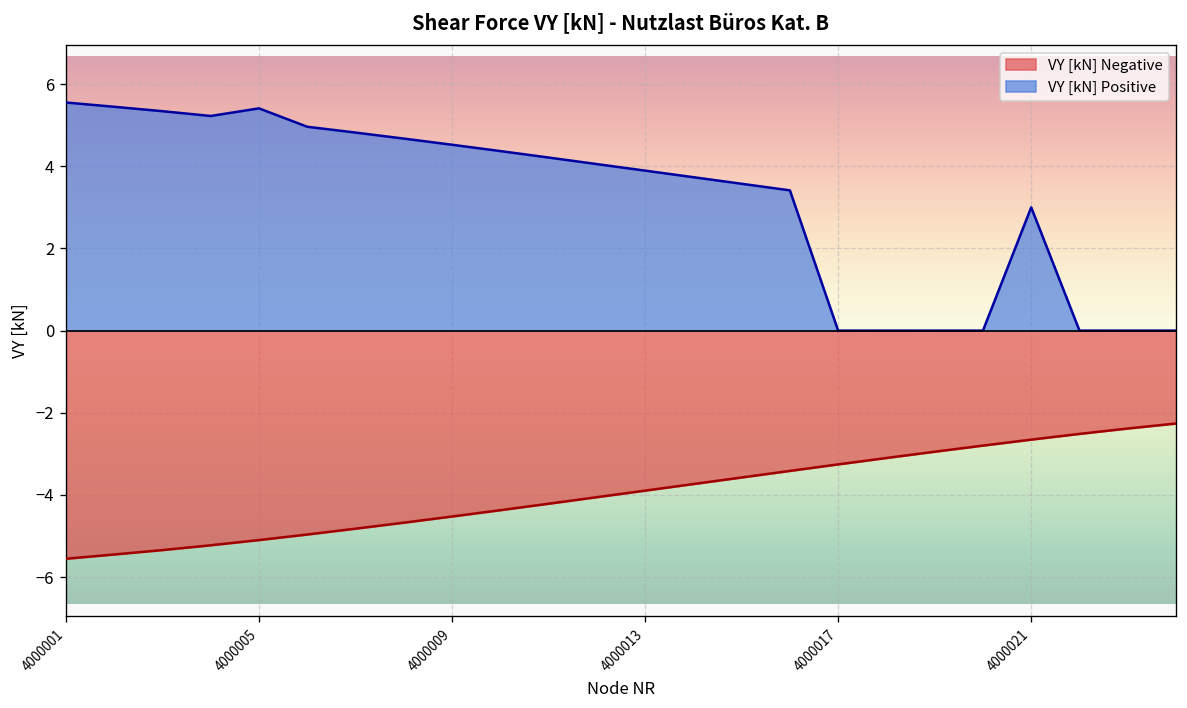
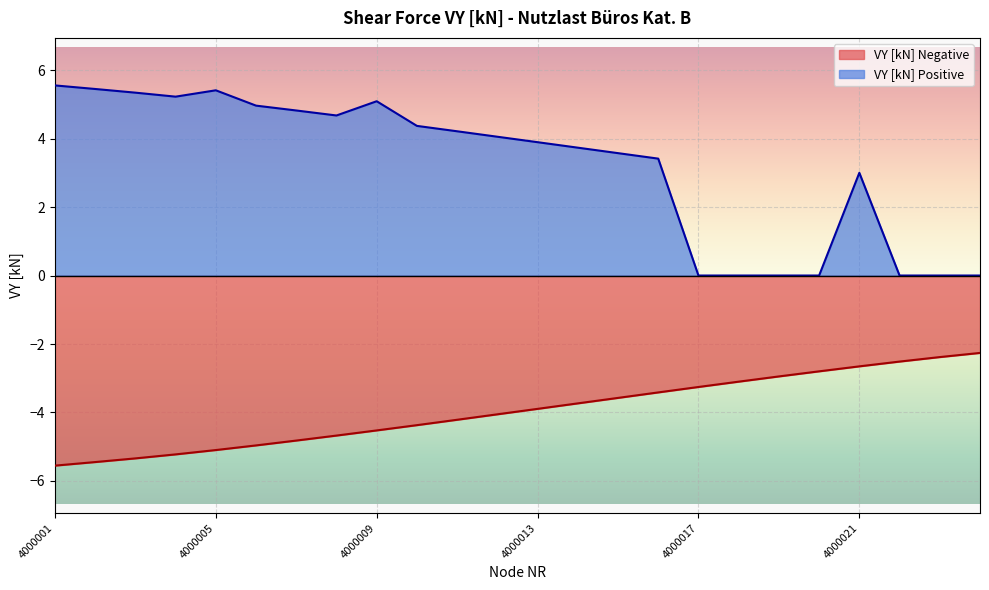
VY [kN] Positive, 4000009: 4.5 -> 5.1
